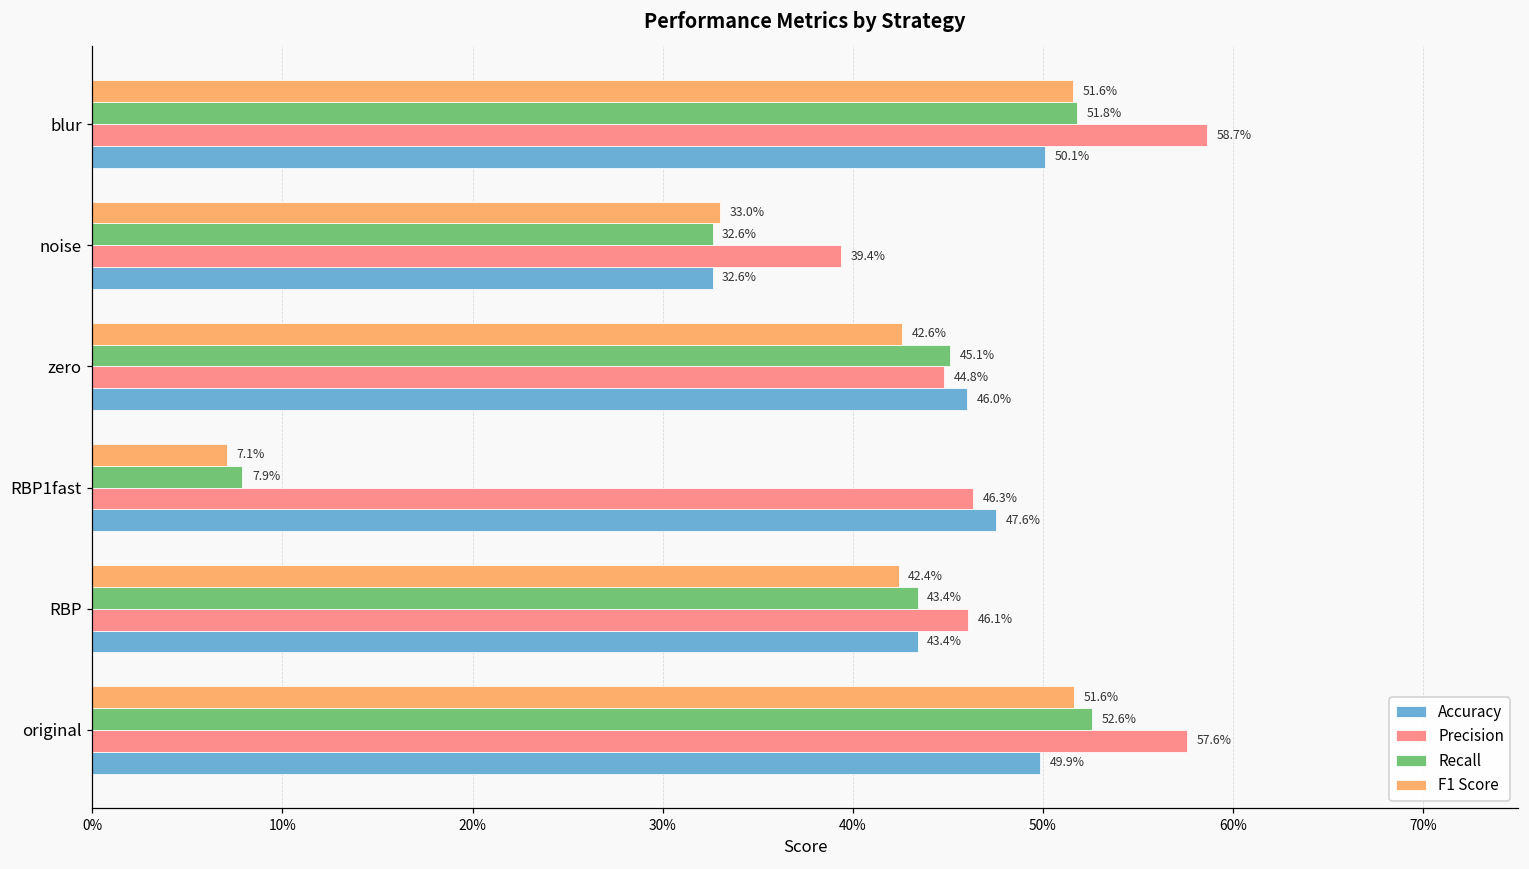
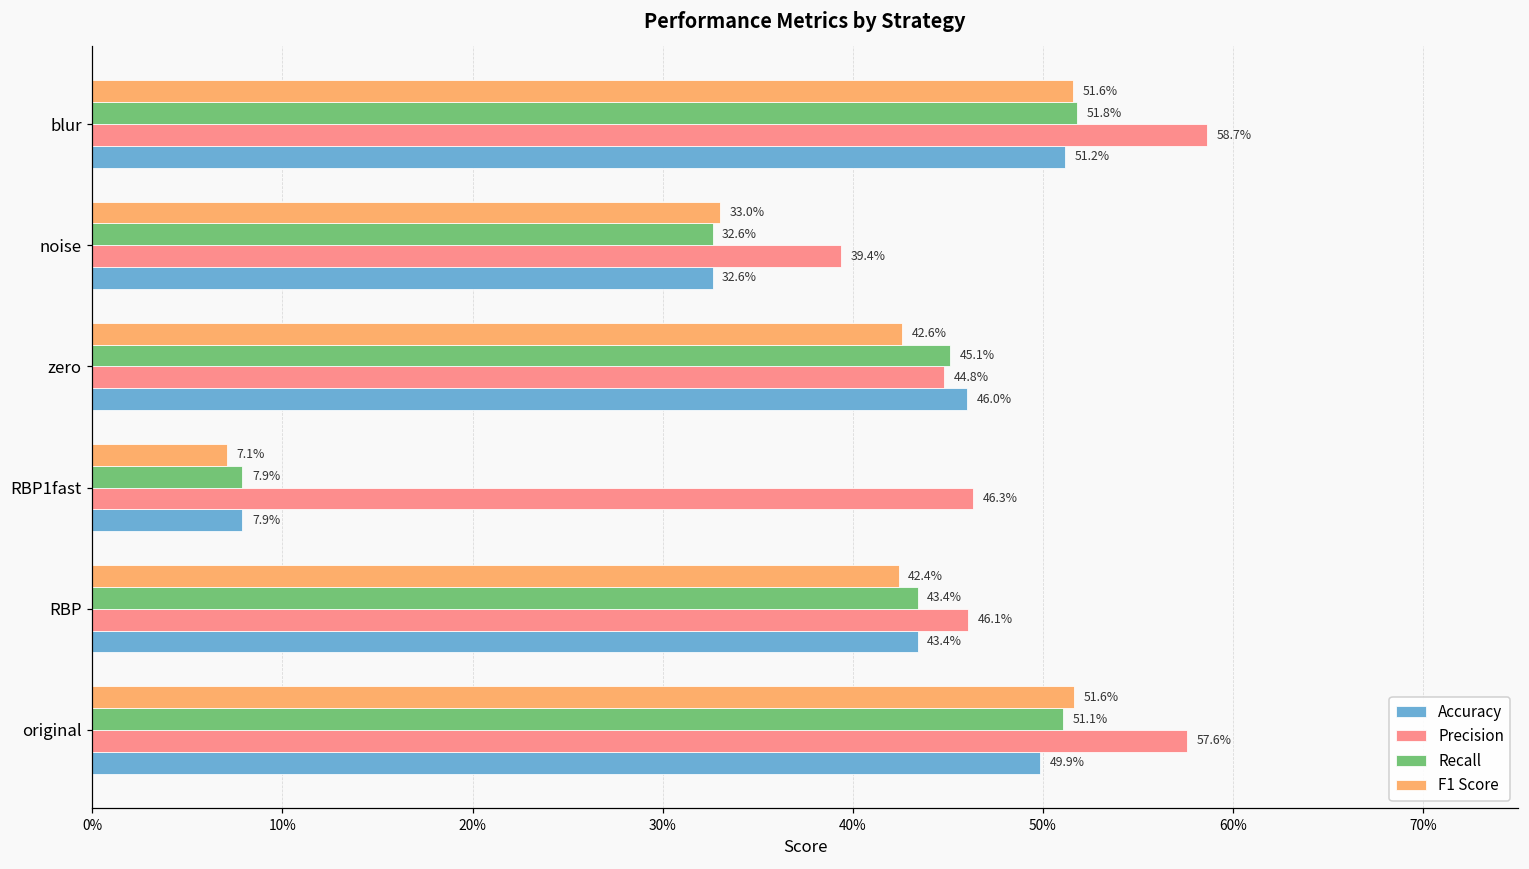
Accuracy, blur: 50.1% -> 51.2%
Accuracy, RBP1fast: 47.6% -> 7.9%
Recall, original: 52.6% -> 51.1%
